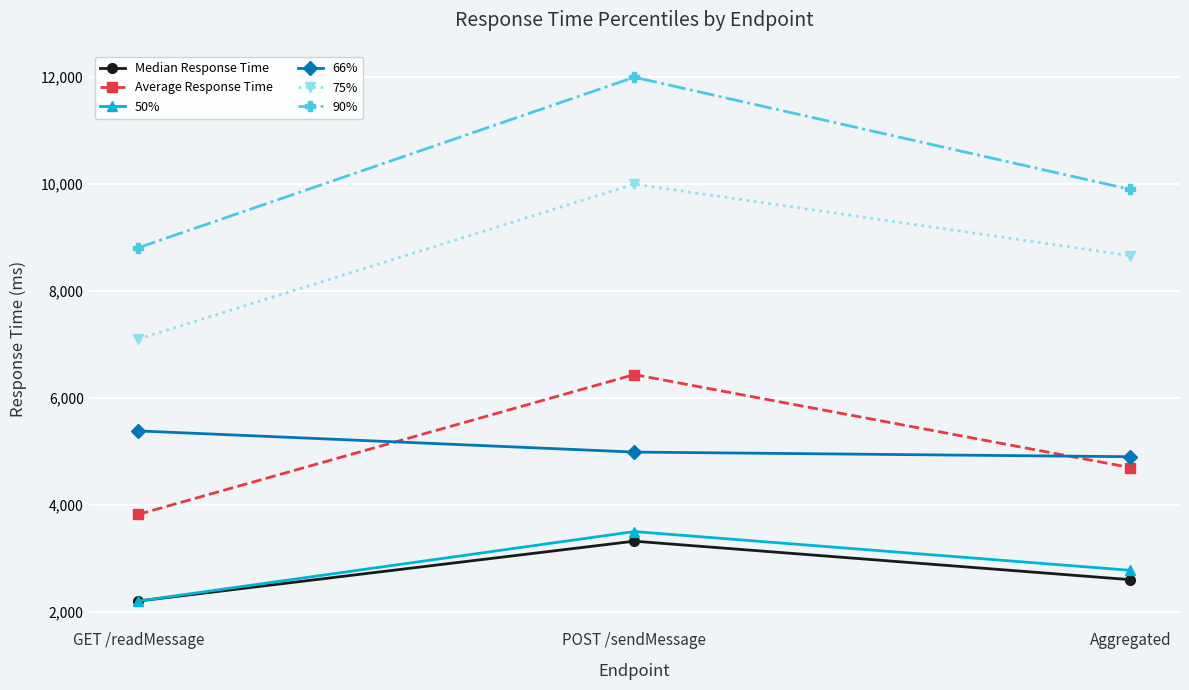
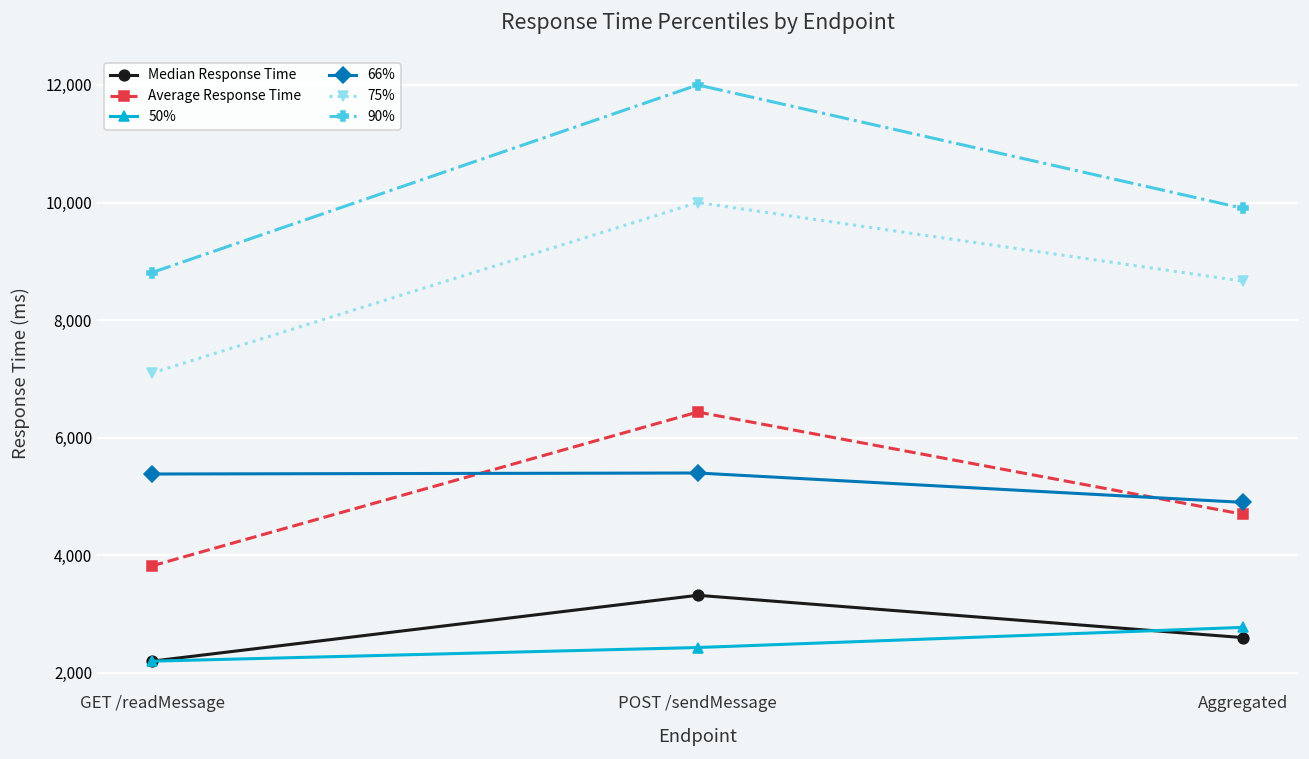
50%, POST /sendMessage: 3,500 -> 2,400
66%, POST /sendMessage: 5,000 -> 5,400
